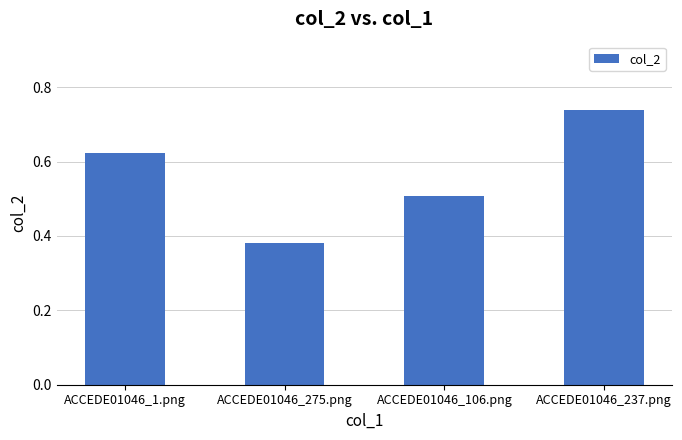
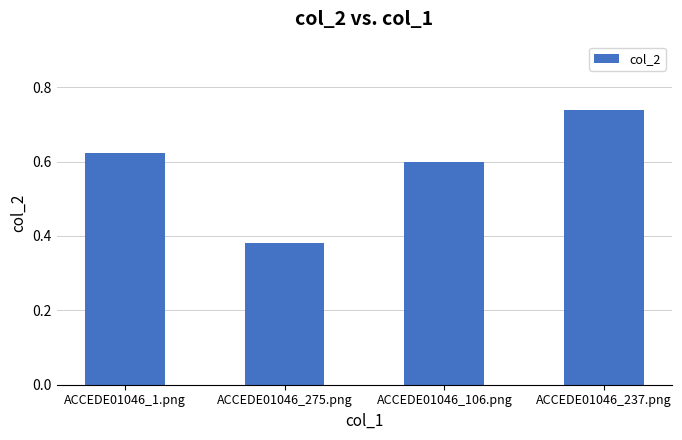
ACCEDE01046_106.png: 0.51 -> 0.60
